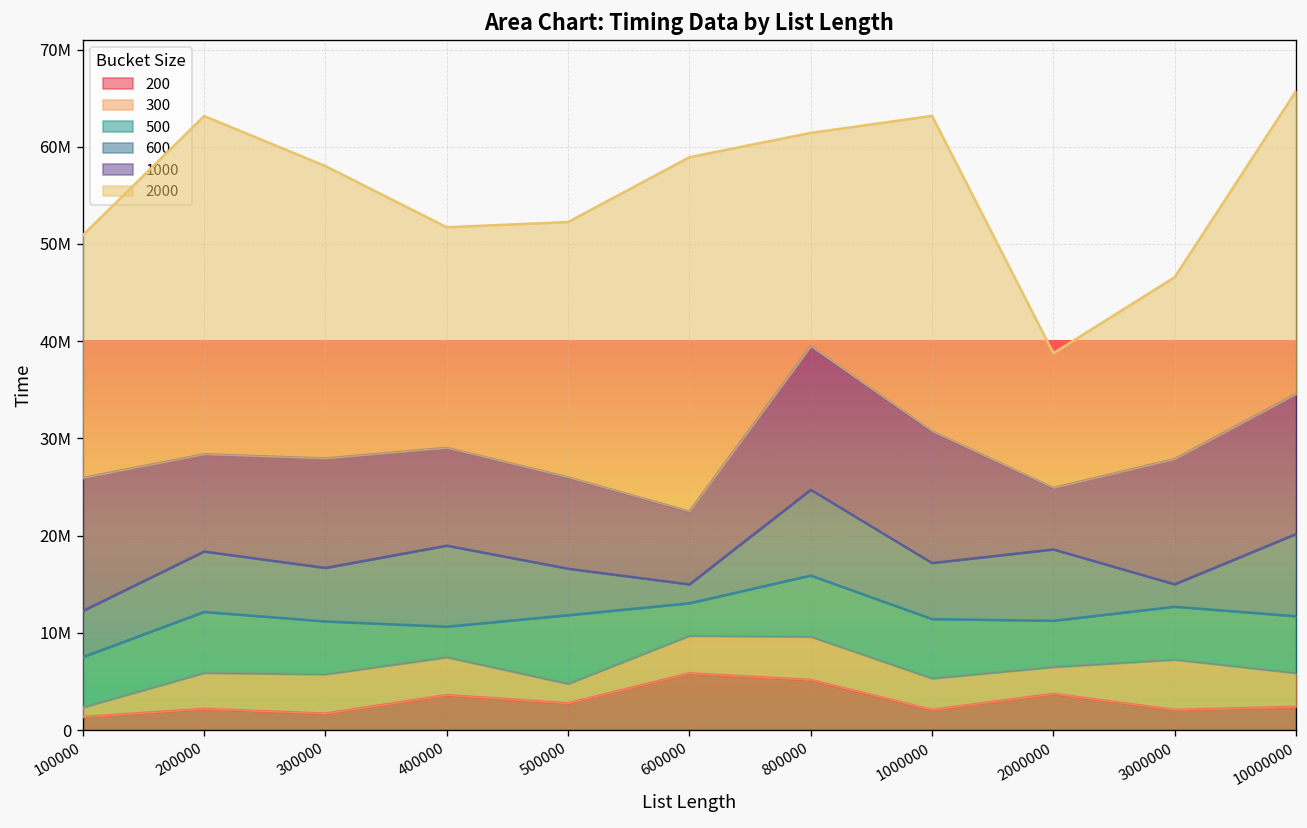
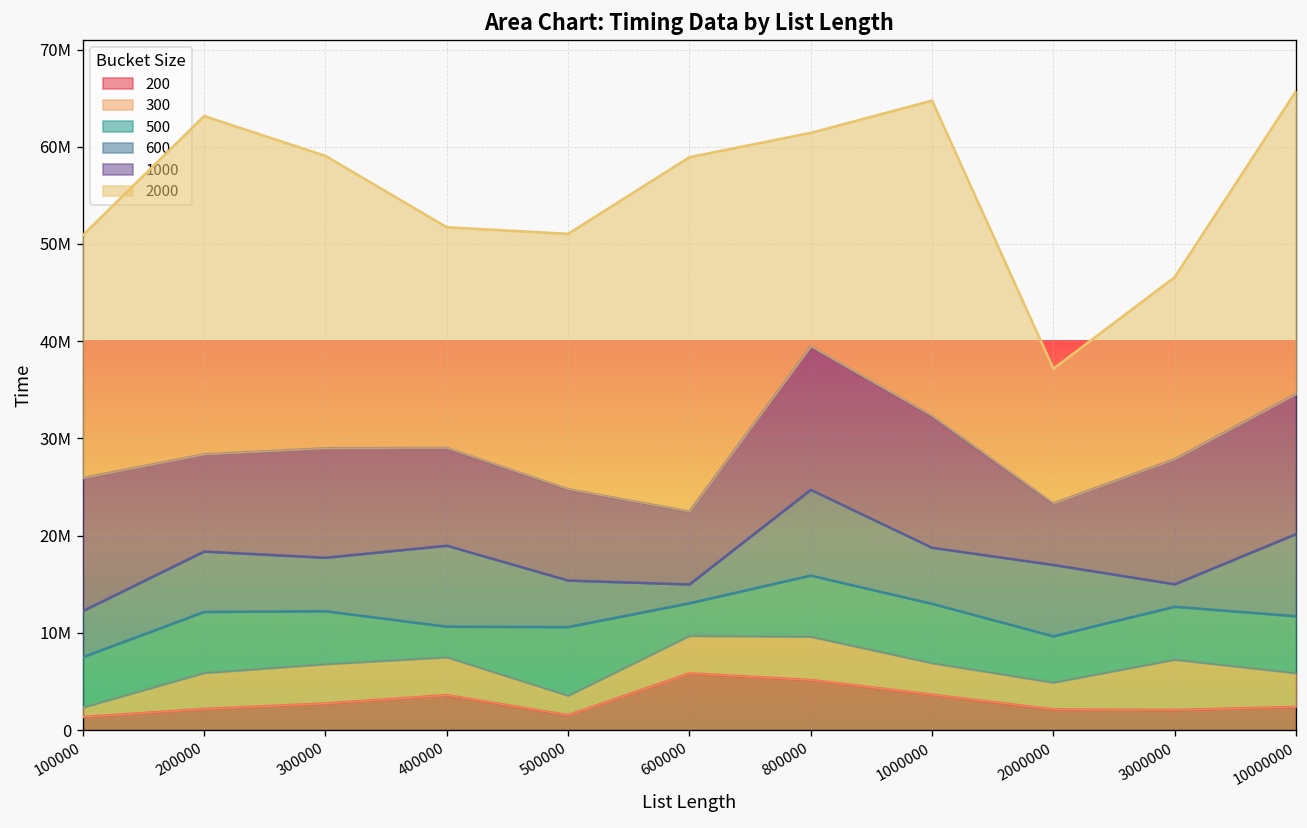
200, 300000: 2000000 -> 3000000
200, 500000: 3000000 -> 2000000
200, 1000000: 2000000 -> 4000000
200, 2000000: 4000000 -> 2000000
